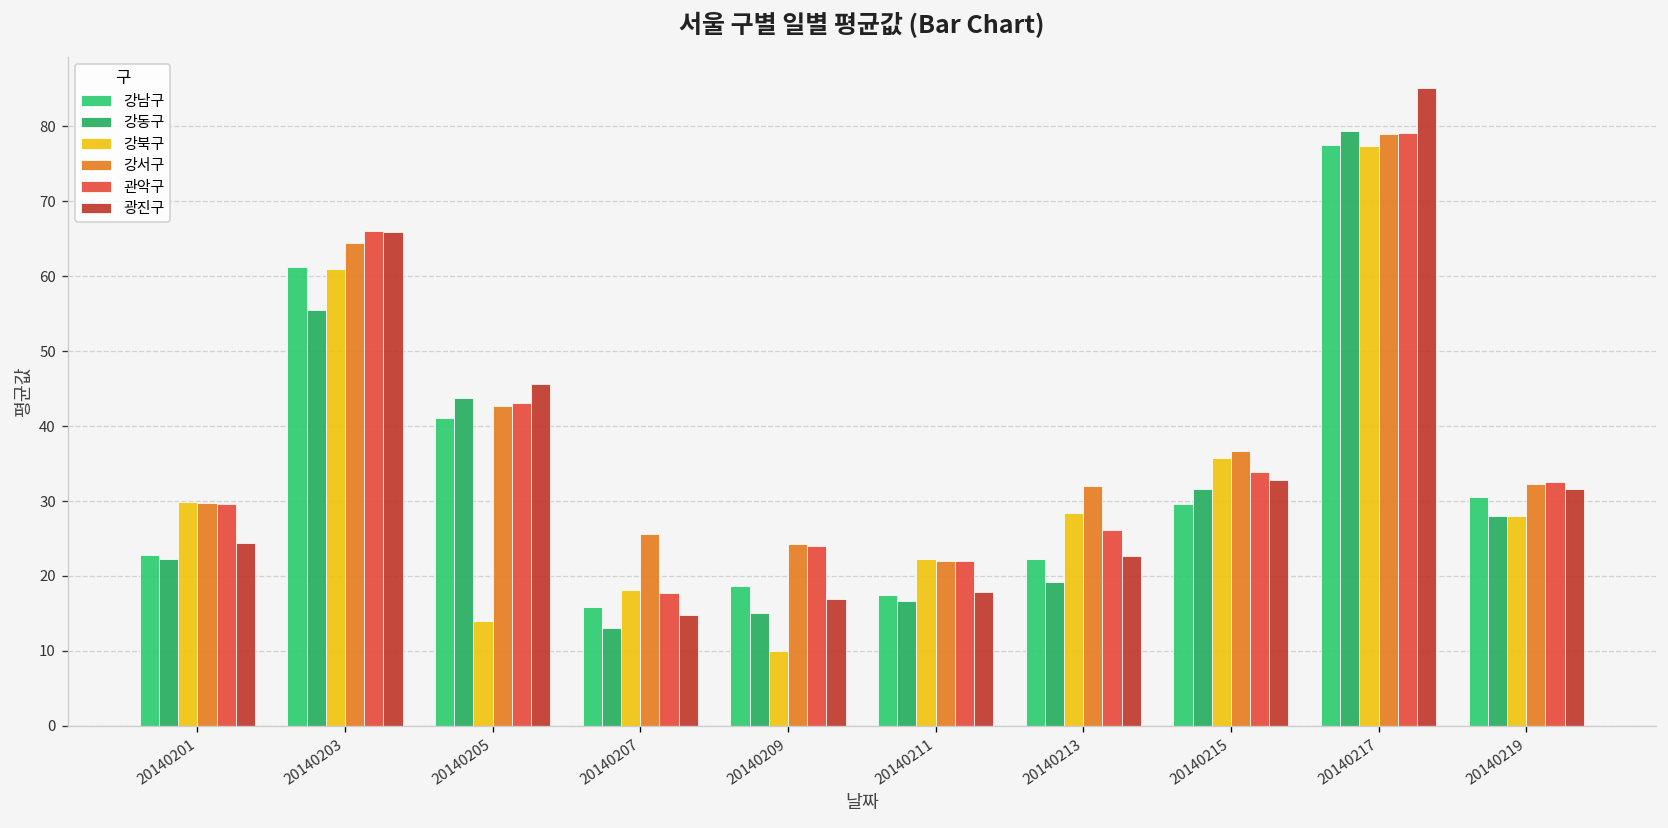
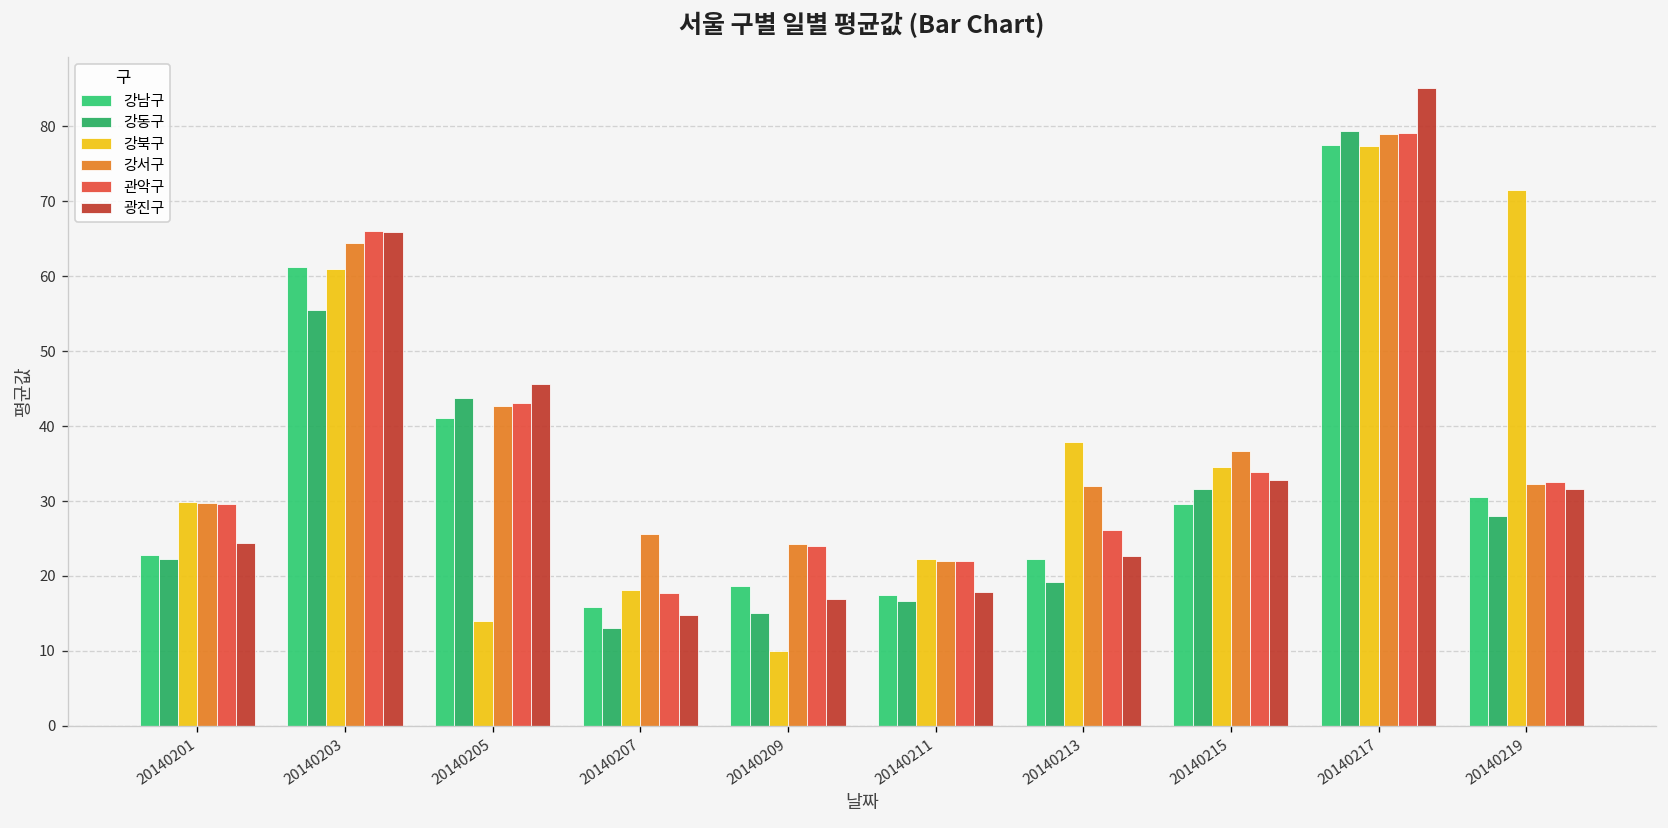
강북구, 20140213: 28 -> 38
강북구, 20140215: 36 -> 35
강북구, 20140219: 28 -> 72
